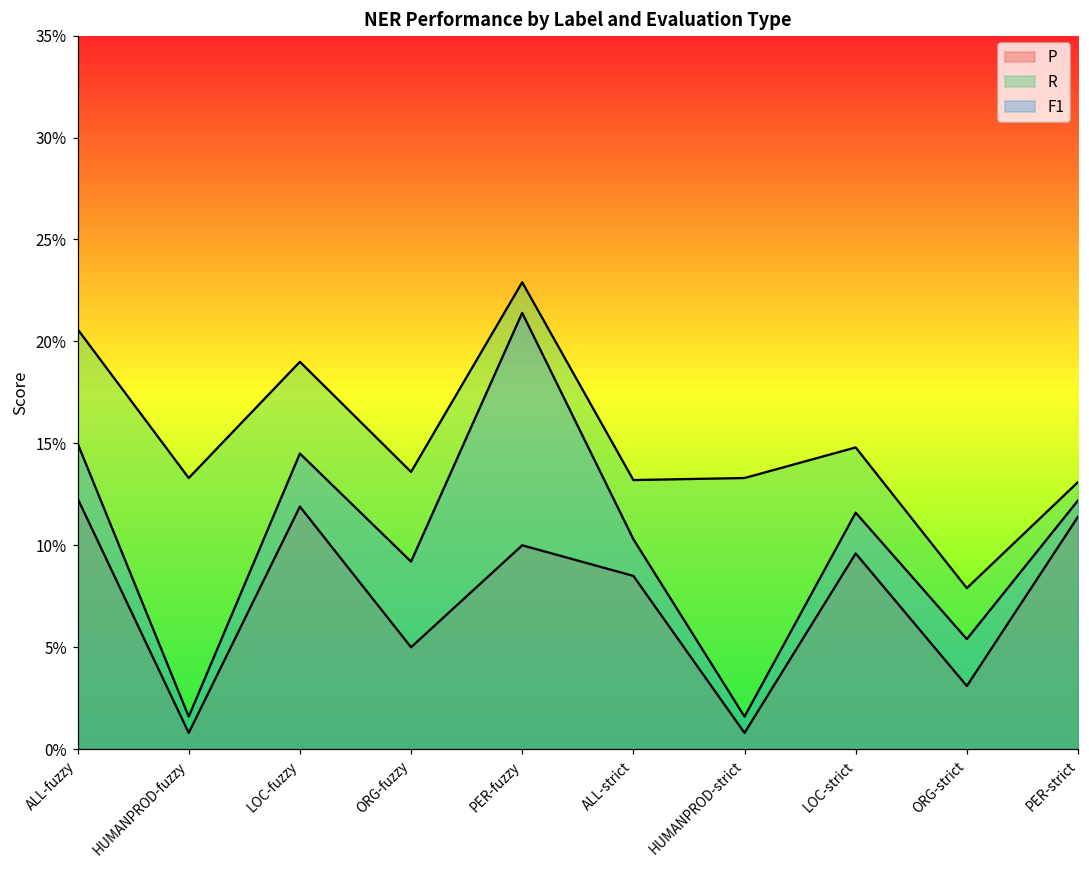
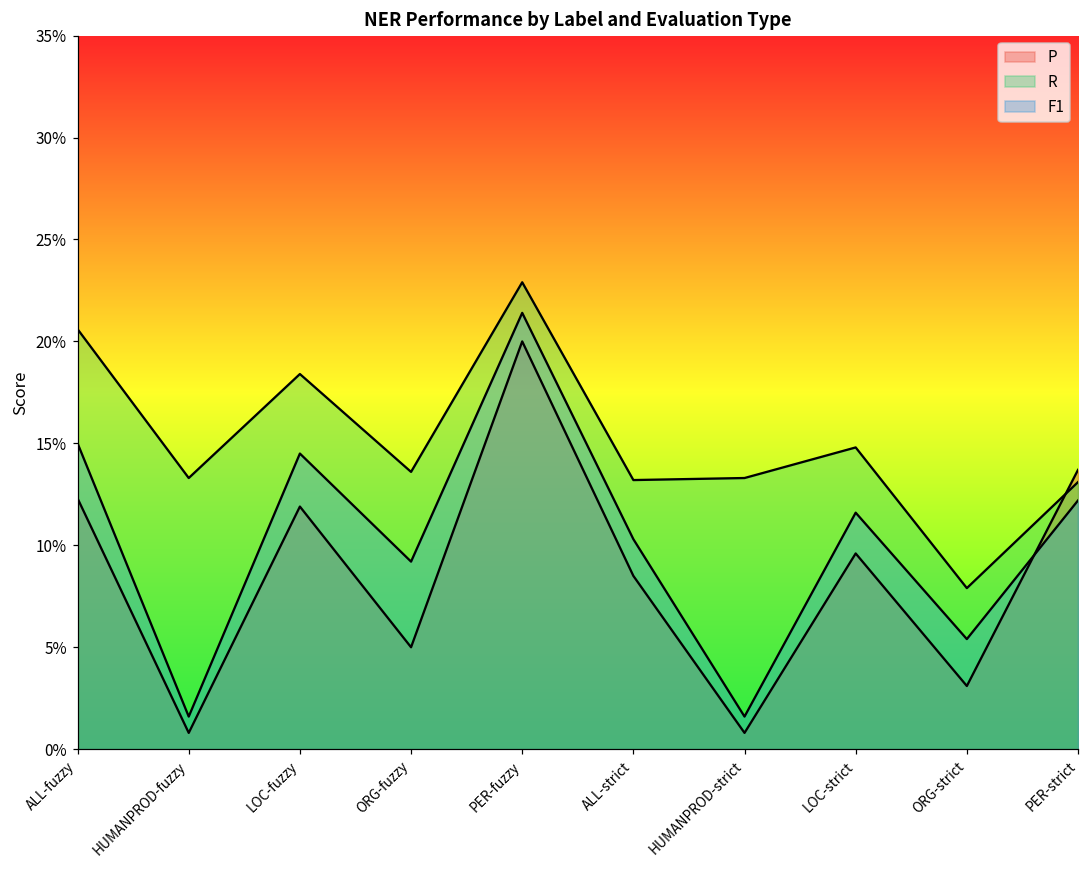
R, LOC-fuzzy: 19.0% -> 18.4%
P, PER-fuzzy: 10.0% -> 20.0%
P, PER-strict: 11.4% -> 13.7%
